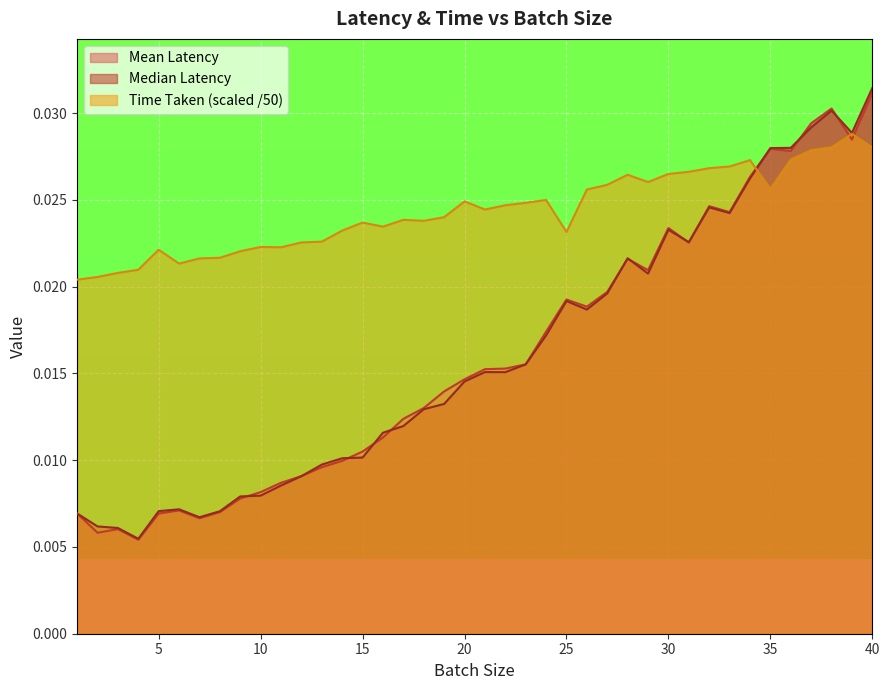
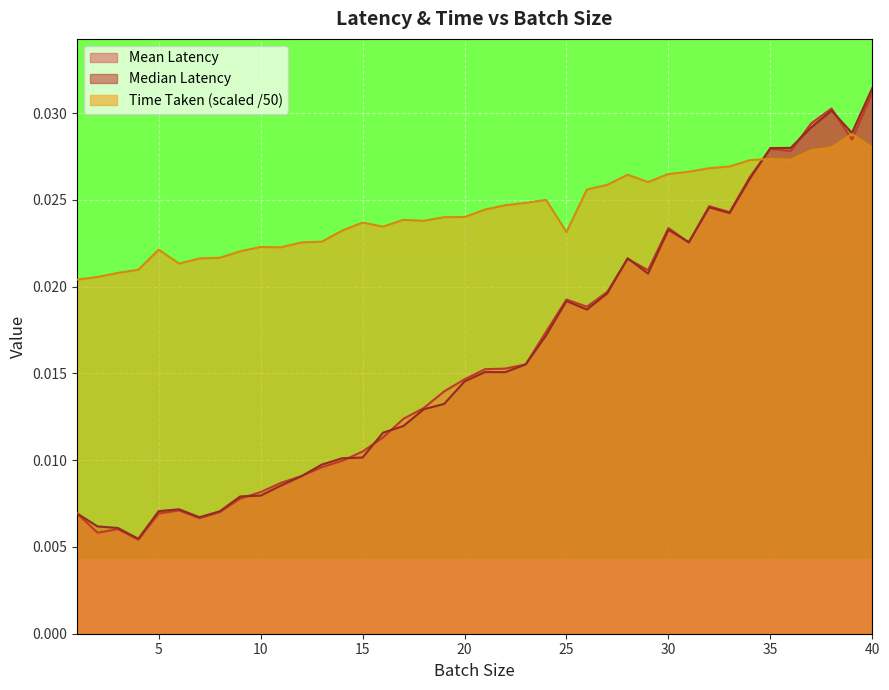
Time Taken (scaled /50), 20: 0.0249 -> 0.0240
Time Taken (scaled /50), 35: 0.0256 -> 0.0274
